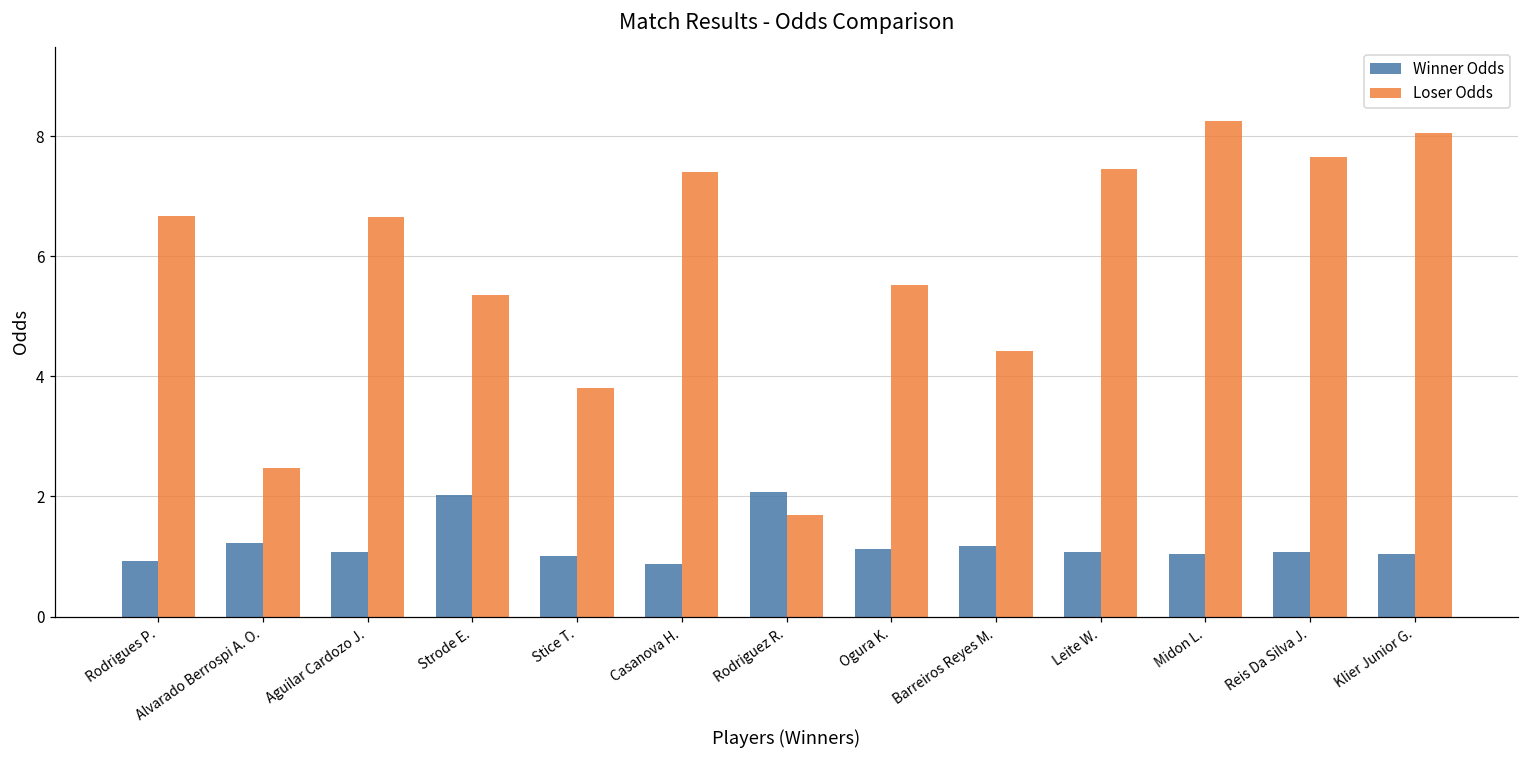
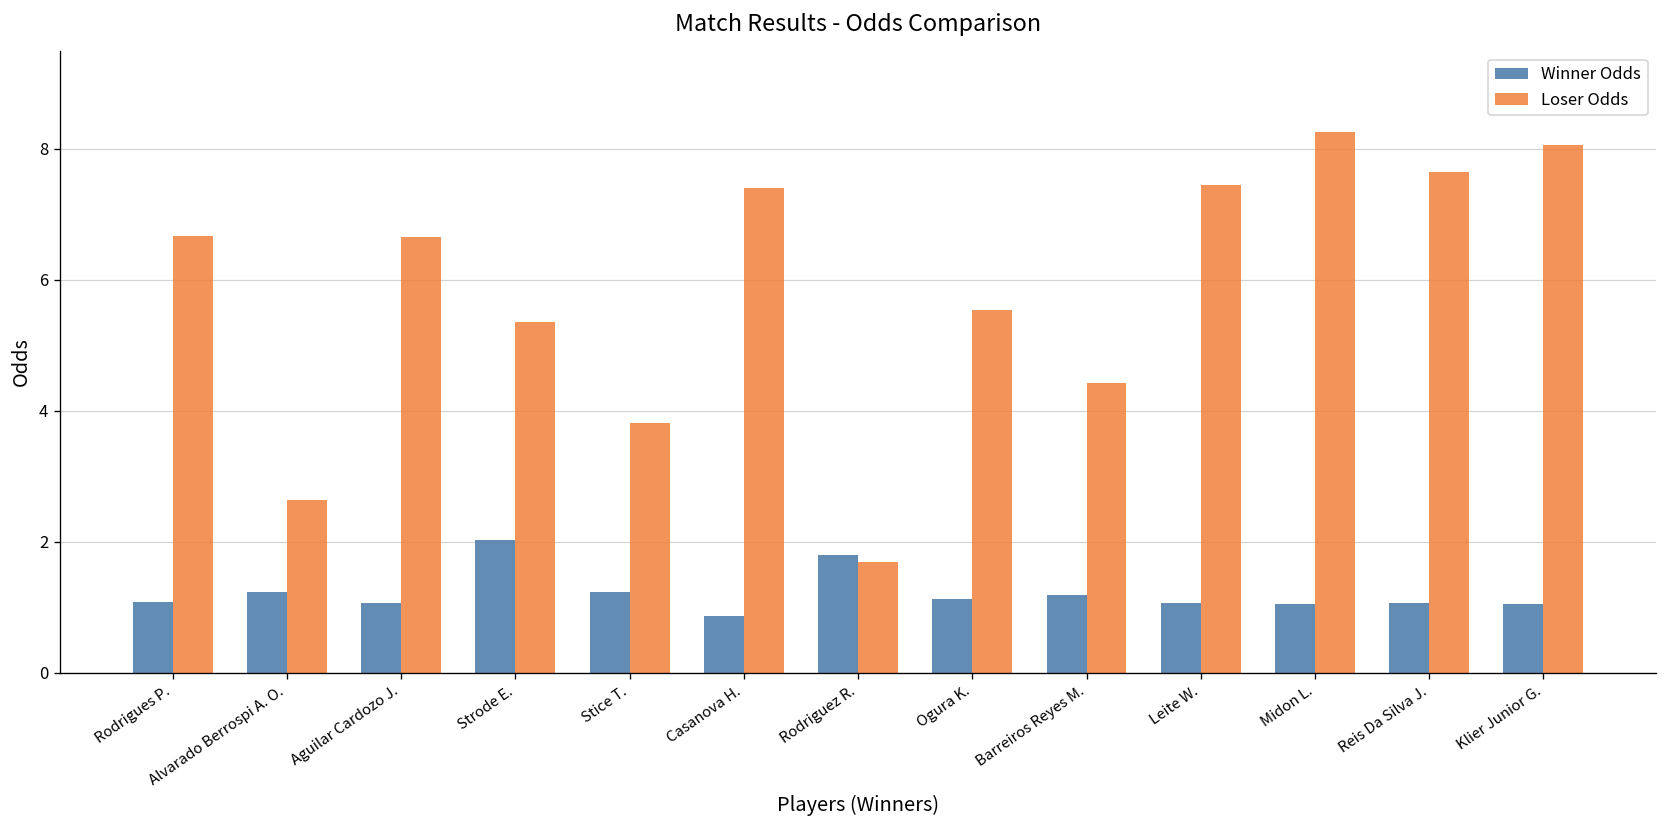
Winner Odds, Rodrigues P.: 0.9 -> 1.1
Loser Odds, Alvarado Berrospi A. O.: 2.5 -> 2.6
Winner Odds, Stice T.: 1.0 -> 1.2
Winner Odds, Rodriguez R.: 2.1 -> 1.8
